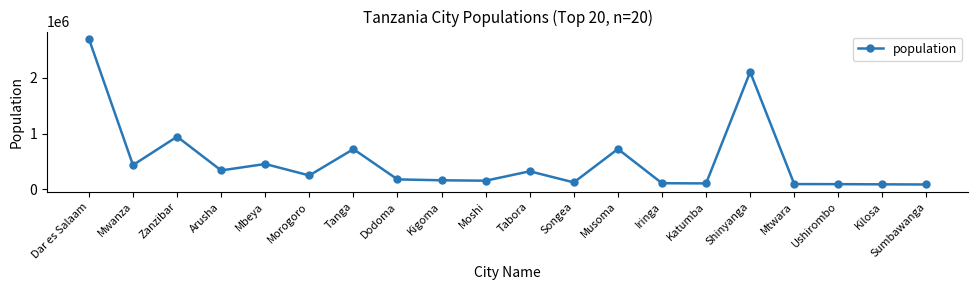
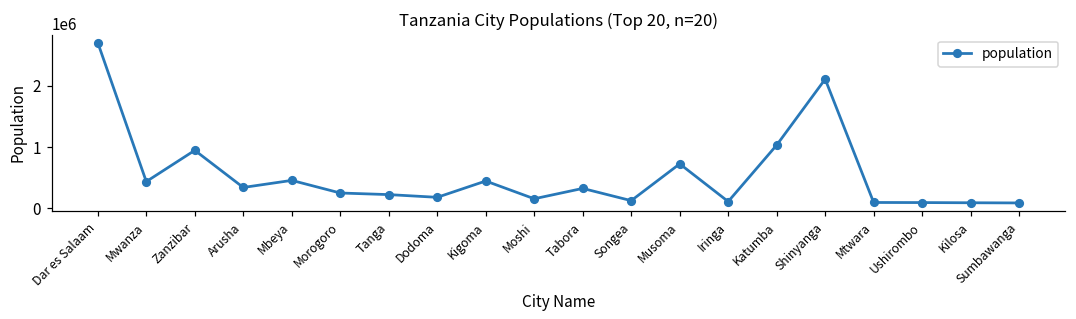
Tanga: 700000 -> 200000
Kigoma: 200000 -> 400000
Katumba: 100000 -> 1000000
